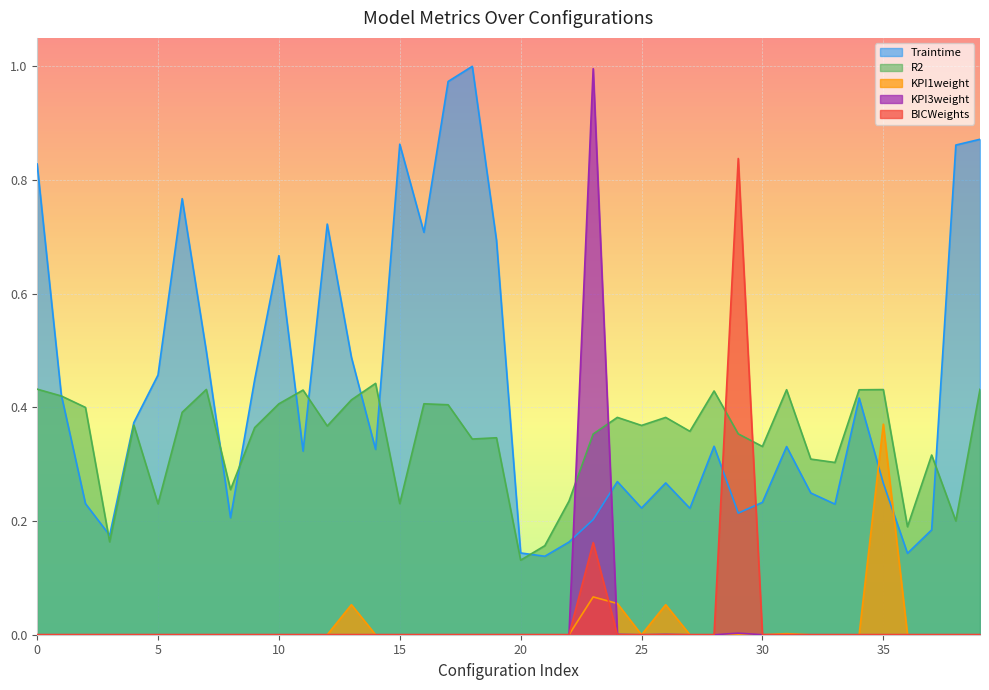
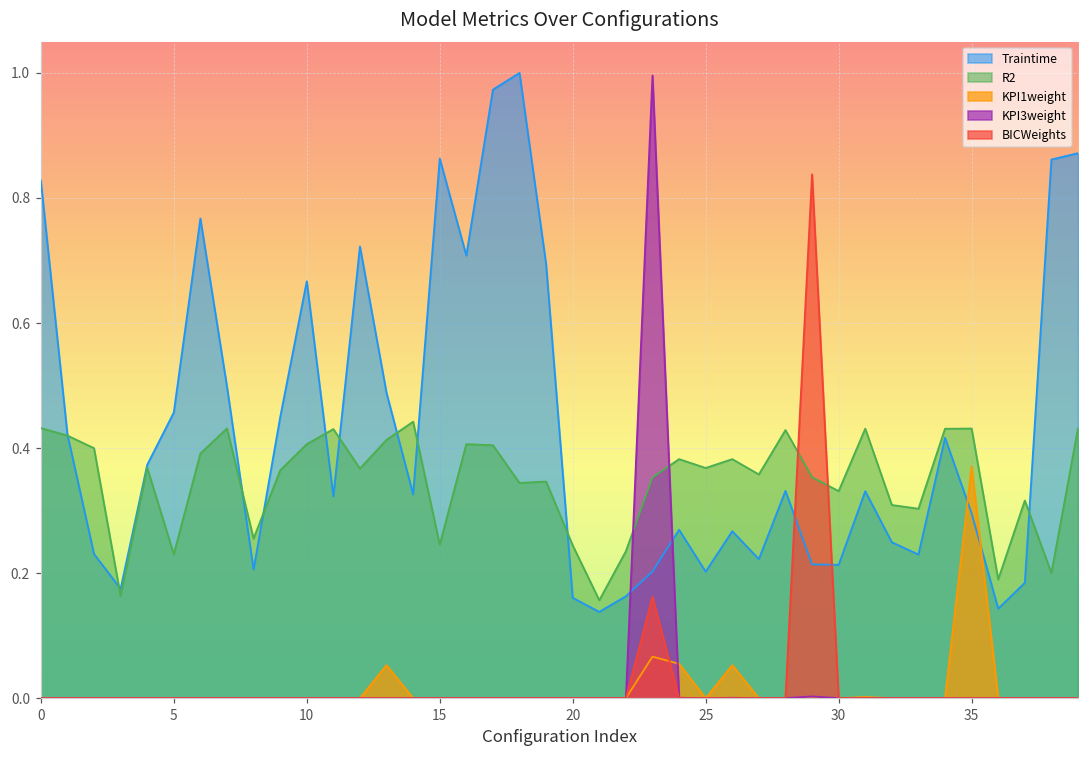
R2, 15: 0.23 -> 0.25
Traintime, 20: 0.14 -> 0.16
R2, 20: 0.13 -> 0.24
Traintime, 25: 0.22 -> 0.20
Traintime, 30: 0.23 -> 0.21
Traintime, 35: 0.27 -> 0.30
